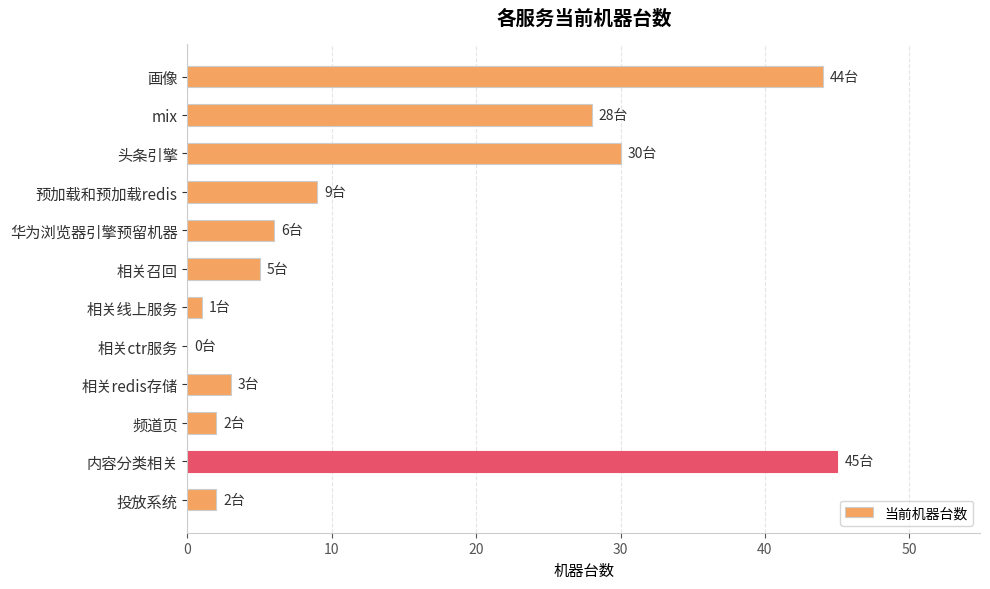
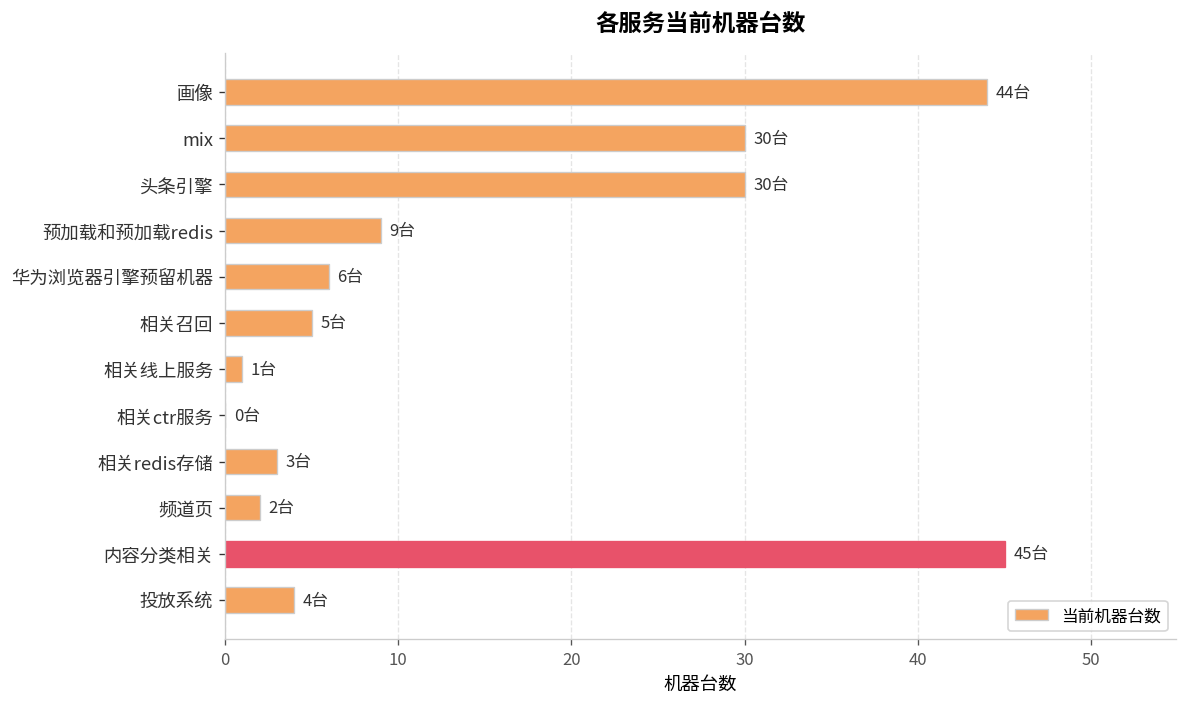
mix: 28台 -> 30台
投放系统: 2台 -> 4台
